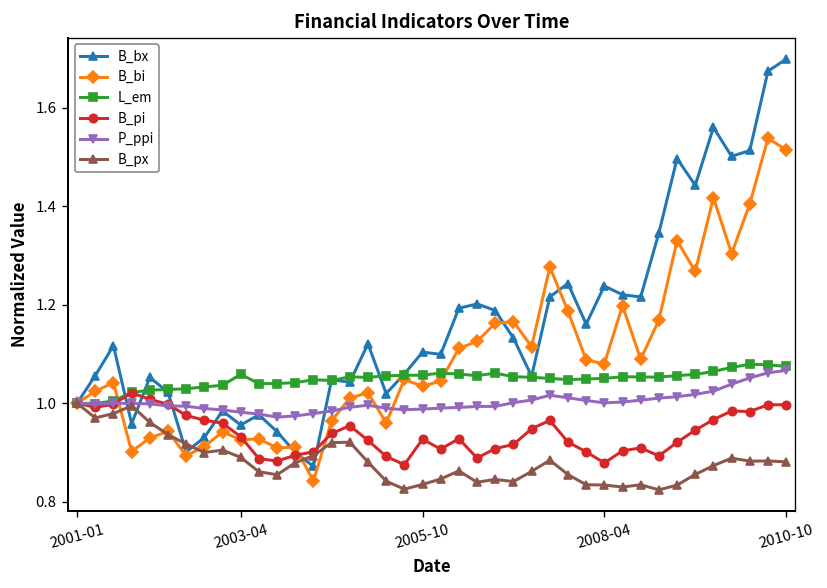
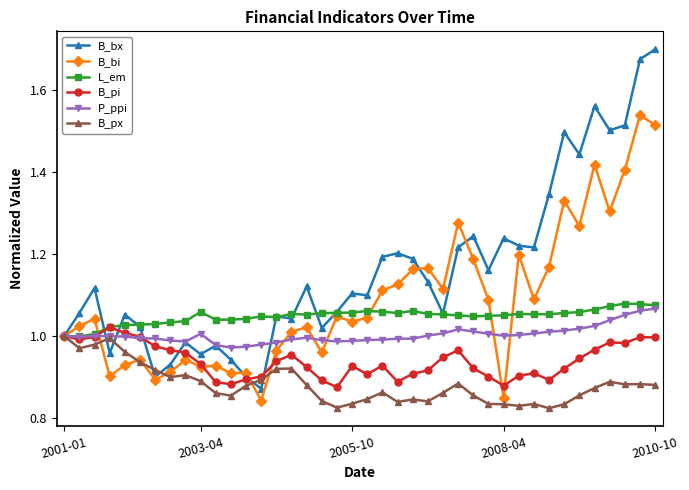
P_ppi, 2003-04: 0.98 -> 1.01
B_bi, 2008-04: 1.08 -> 0.85
